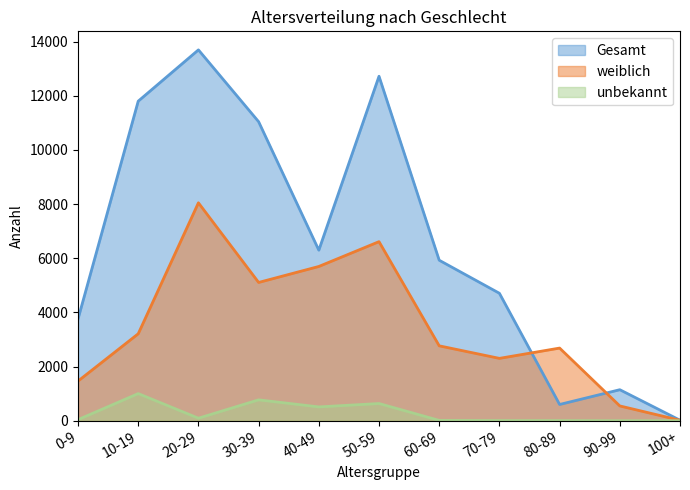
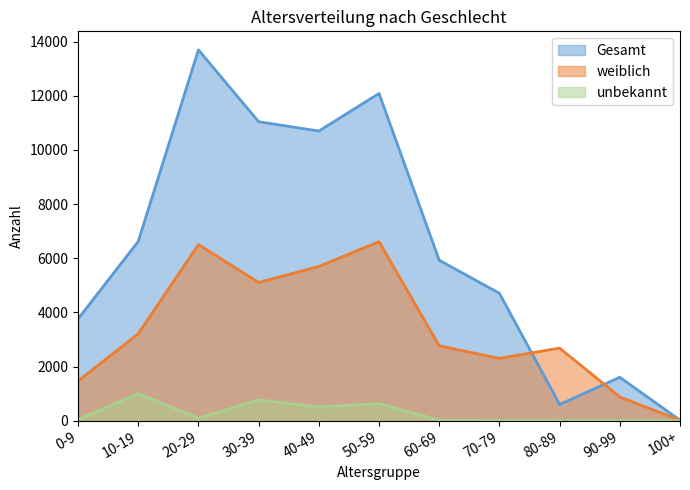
Gesamt, 10-19: 11800 -> 6600
weiblich, 20-29: 8000 -> 6500
Gesamt, 40-49: 6300 -> 10700
Gesamt, 50-59: 12700 -> 12100
Gesamt, 90-99: 1100 -> 1600
weiblich, 90-99: 500 -> 900
